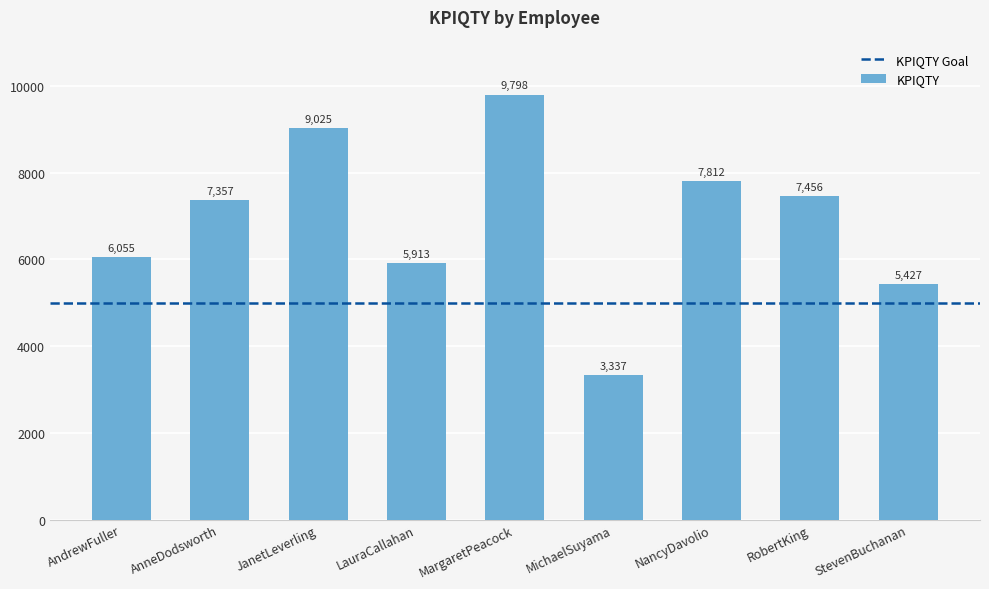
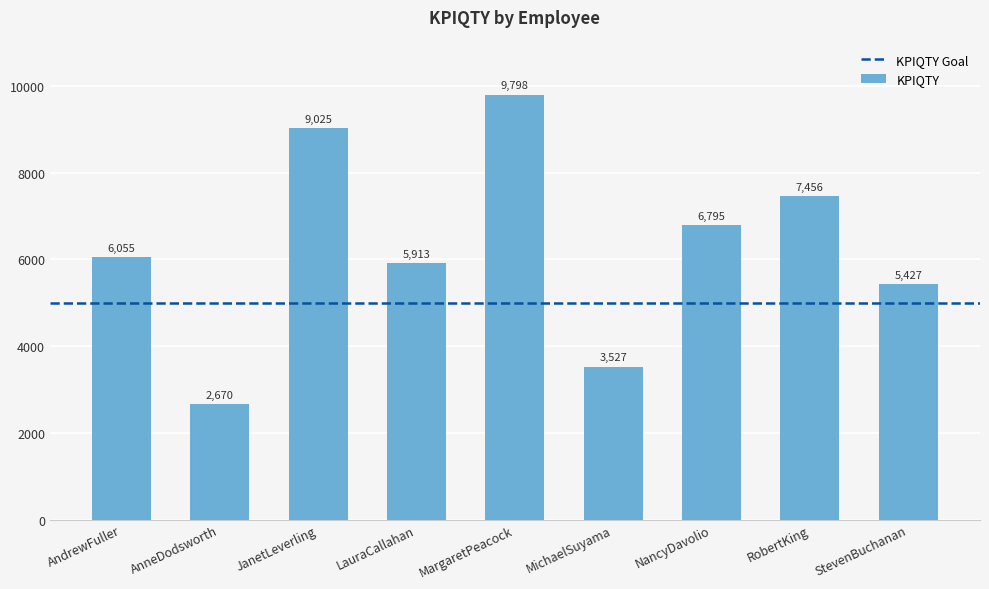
AnneDodsworth: 7,357 -> 2,670
MichaelSuyama: 3,337 -> 3,527
NancyDavolio: 7,812 -> 6,795
